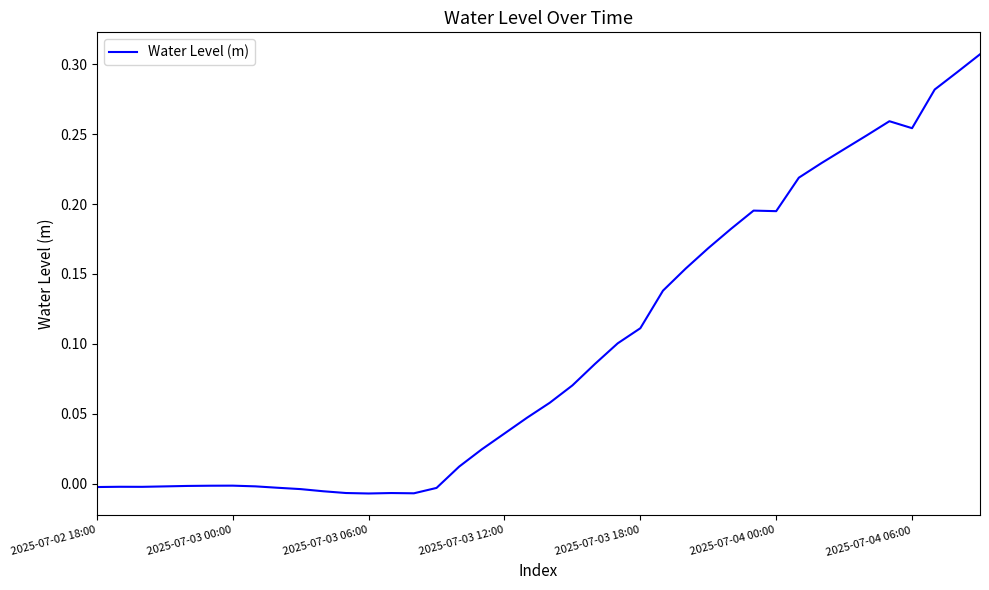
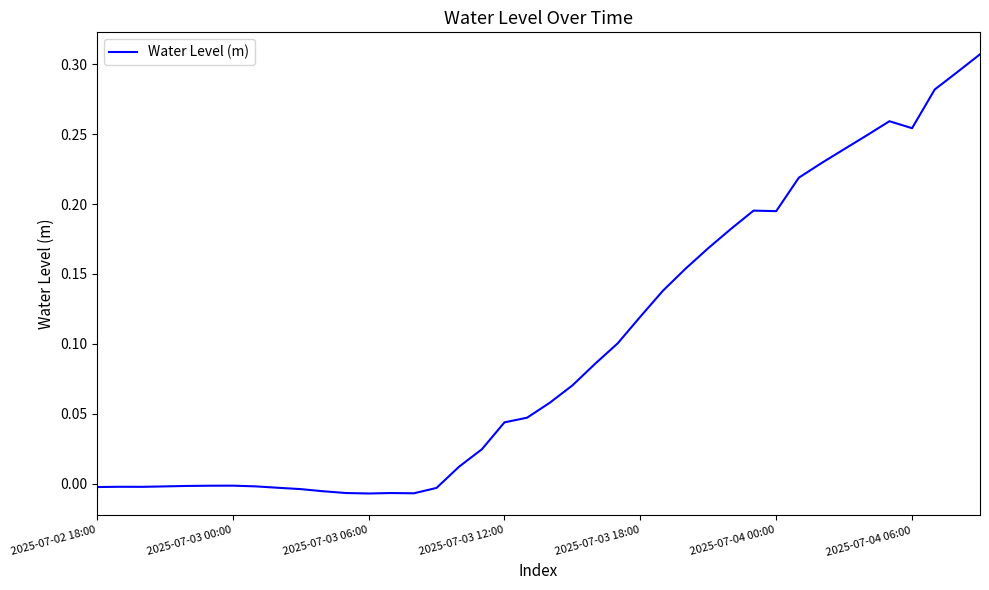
2025-07-03 12:00: 0.036 -> 0.044
2025-07-03 18:00: 0.111 -> 0.119
